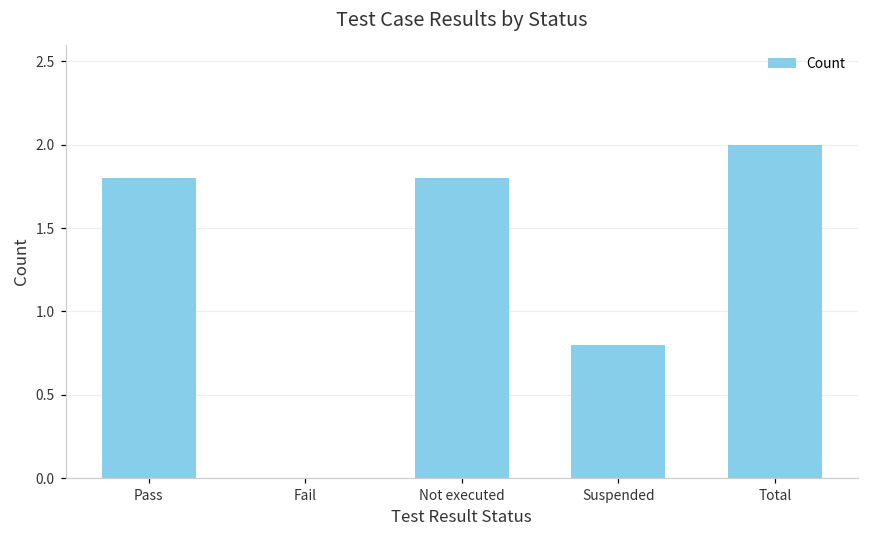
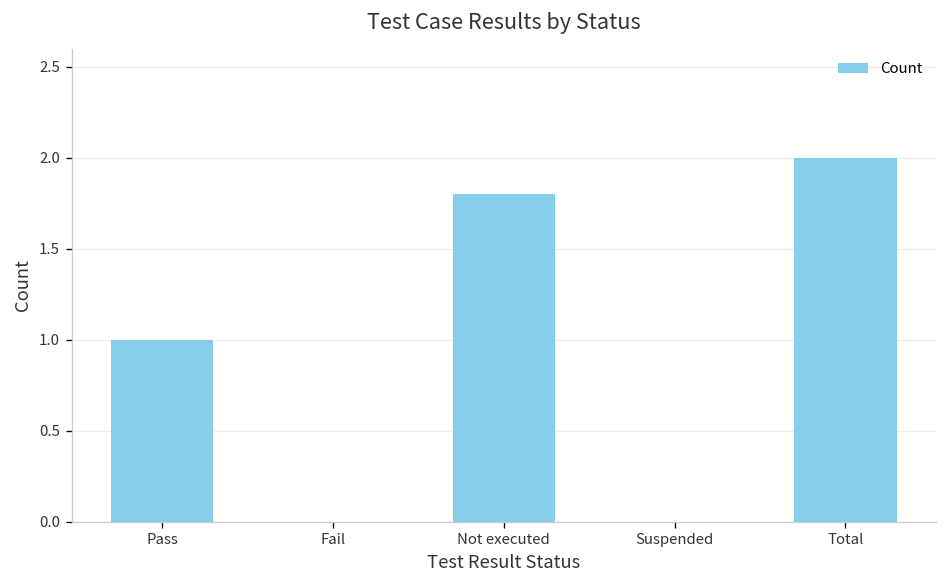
Pass: 1.8 -> 1.0
Suspended: 0.8 -> 0.0
